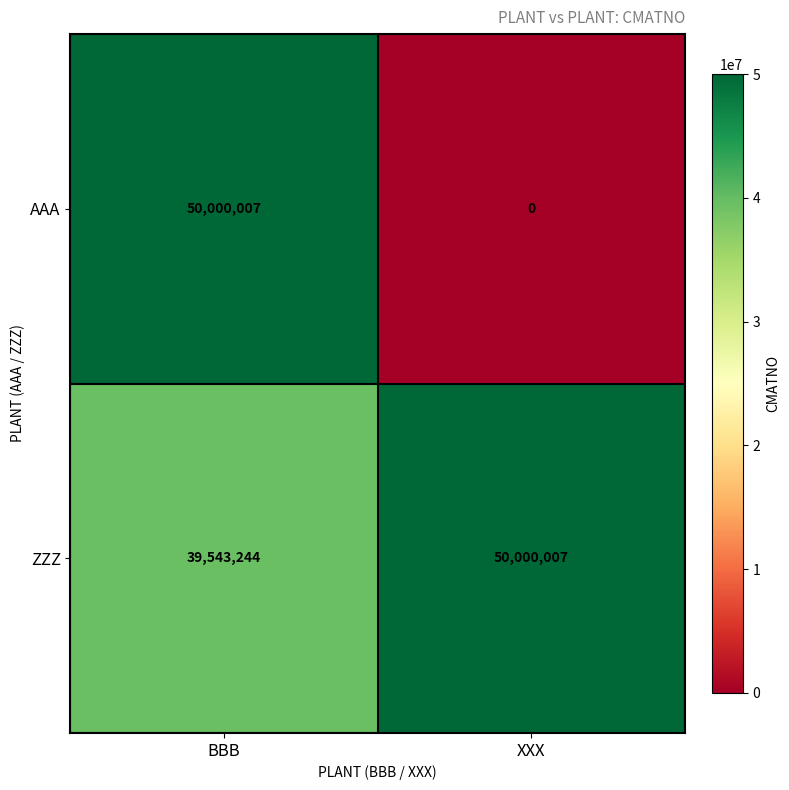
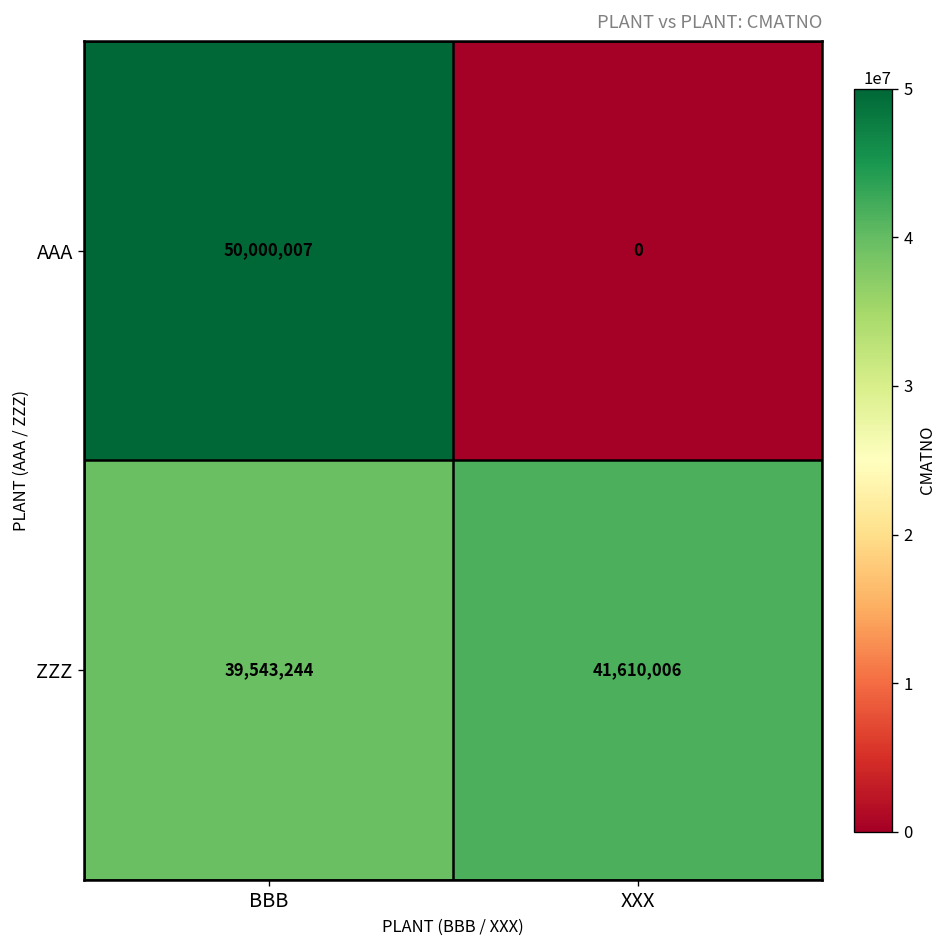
ZZZ, XXX: 50,000,007 -> 41,610,006
